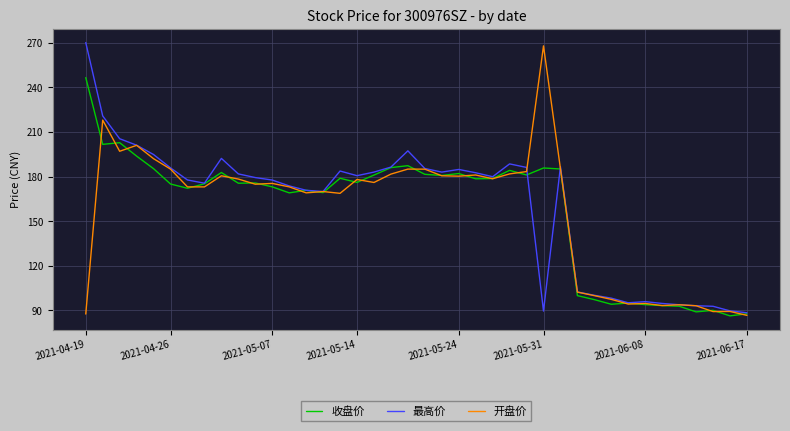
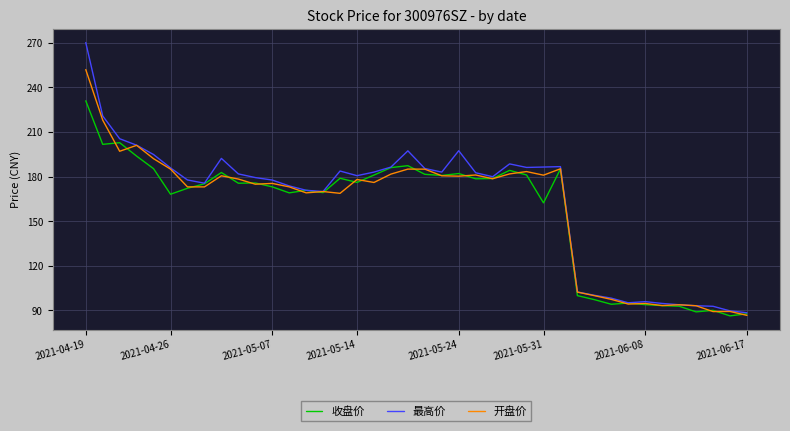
收盘价, 2021-04-19: 247 -> 231
开盘价, 2021-04-19: 87 -> 252
收盘价, 2021-04-26: 175 -> 168
最高价, 2021-05-24: 185 -> 197
收盘价, 2021-05-31: 186 -> 162
最高价, 2021-05-31: 89 -> 186
开盘价, 2021-05-31: 268 -> 181
